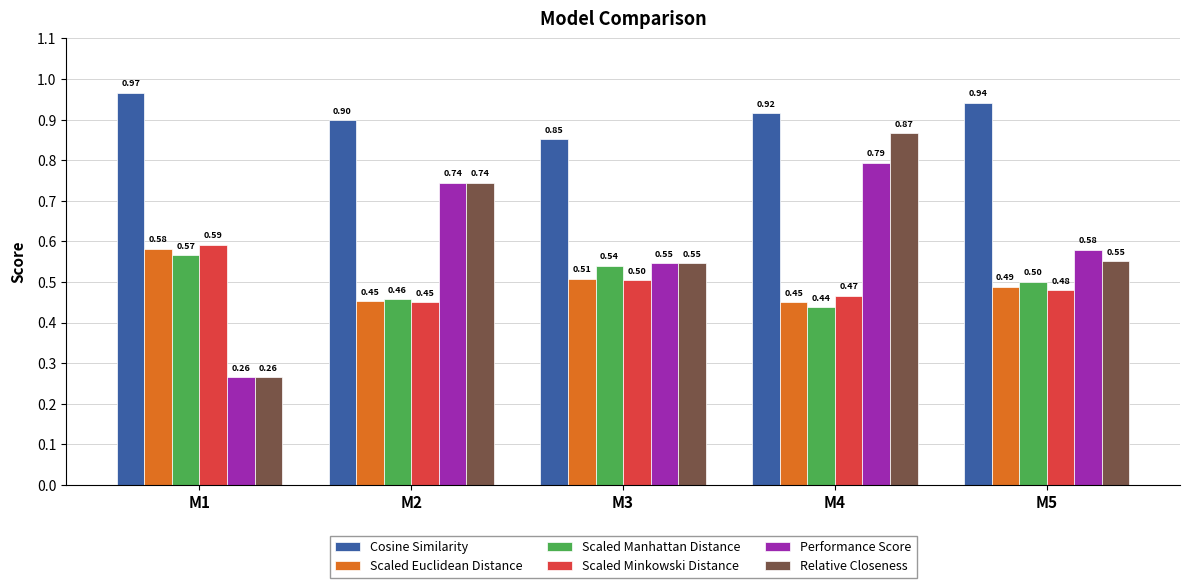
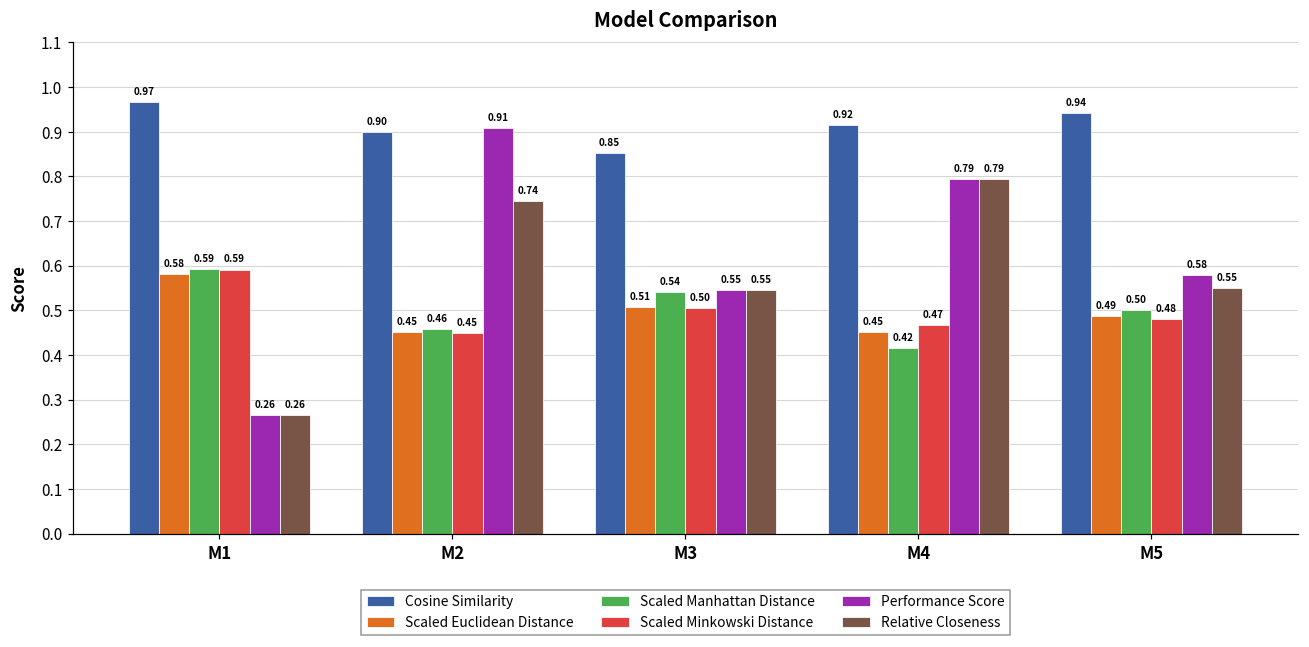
Scaled Manhattan Distance, M1: 0.57 -> 0.59
Performance Score, M2: 0.74 -> 0.91
Scaled Manhattan Distance, M4: 0.44 -> 0.42
Relative Closeness, M4: 0.87 -> 0.79
